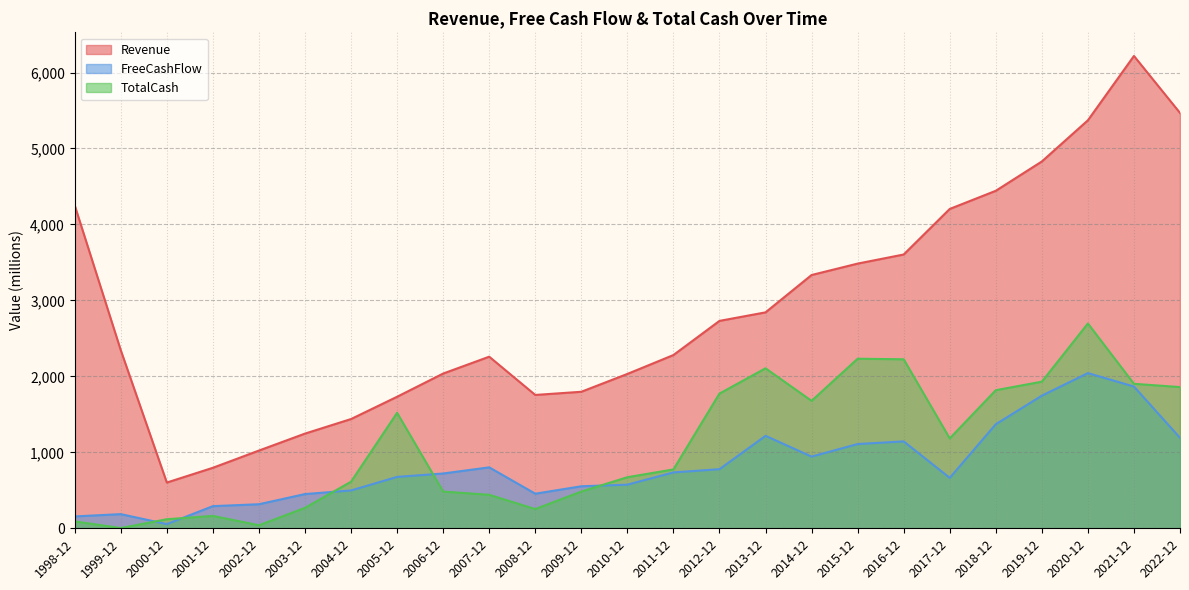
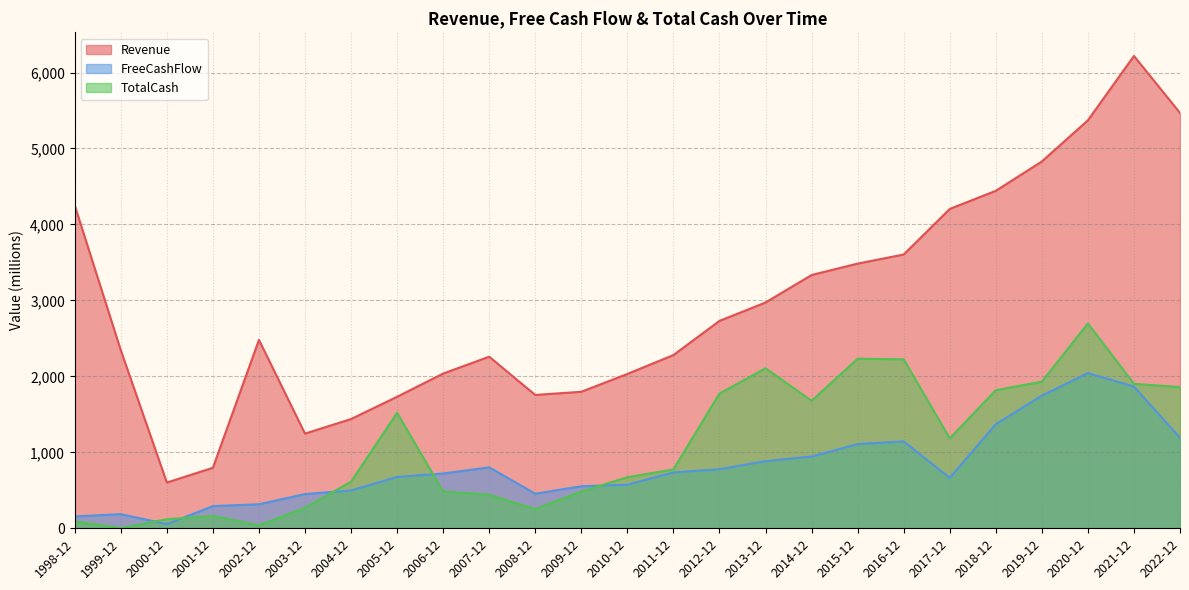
Revenue, 2002-12: 1,000 -> 2,500
Revenue, 2013-12: 2,800 -> 3,000
FreeCashFlow, 2013-12: 1,200 -> 900
